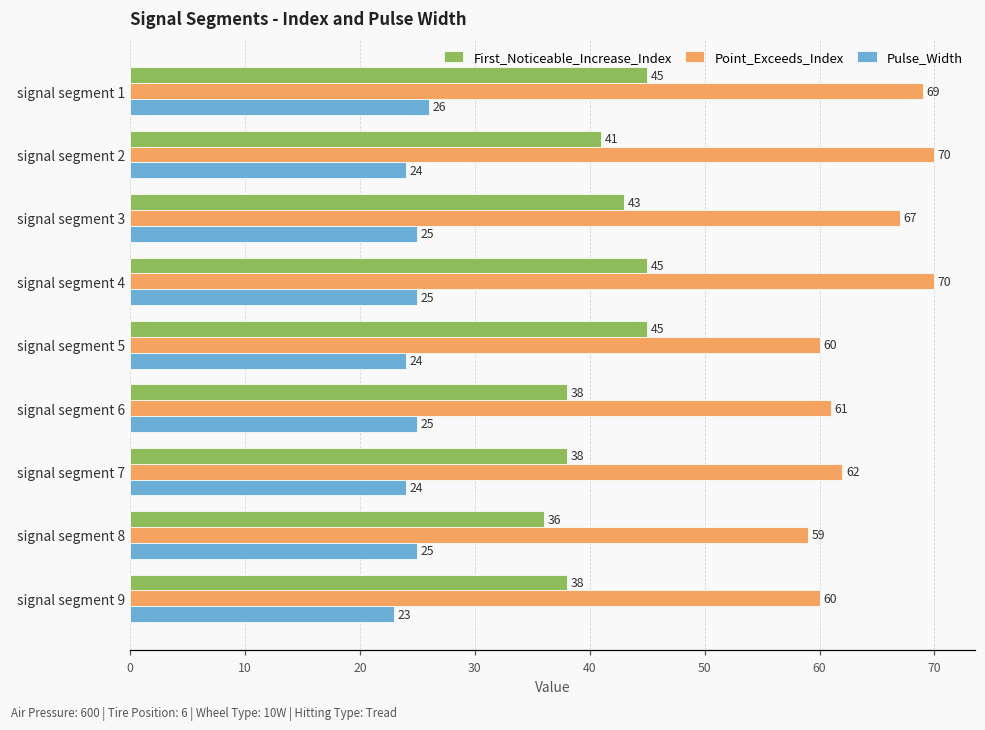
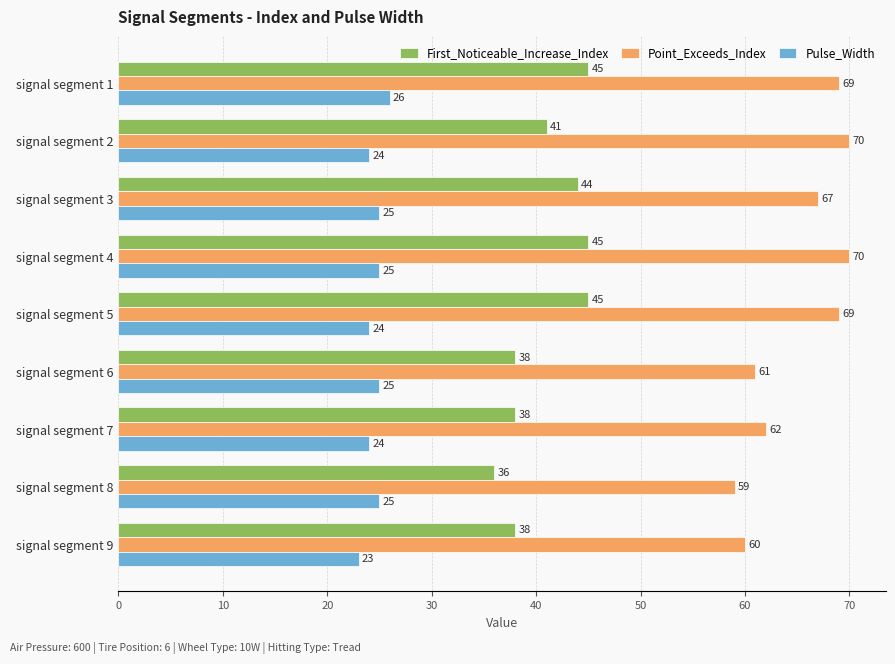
First_Noticeable_Increase_Index, signal segment 3: 43 -> 44
Point_Exceeds_Index, signal segment 5: 60 -> 69
